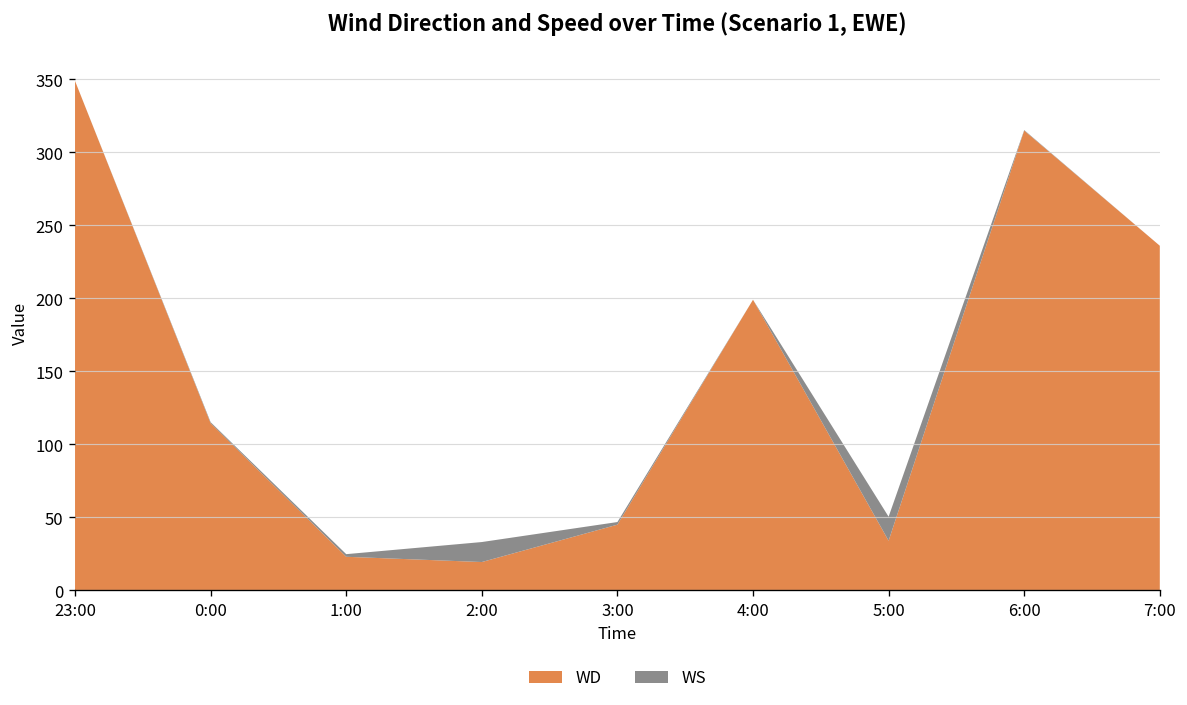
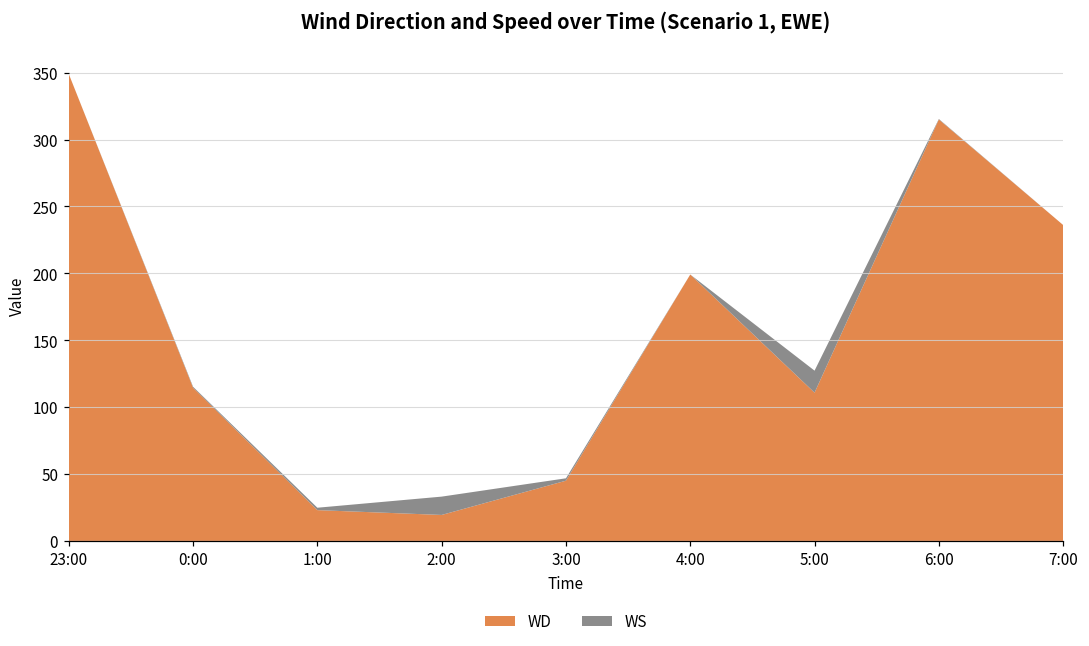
WD, 5:00: 34 -> 111
